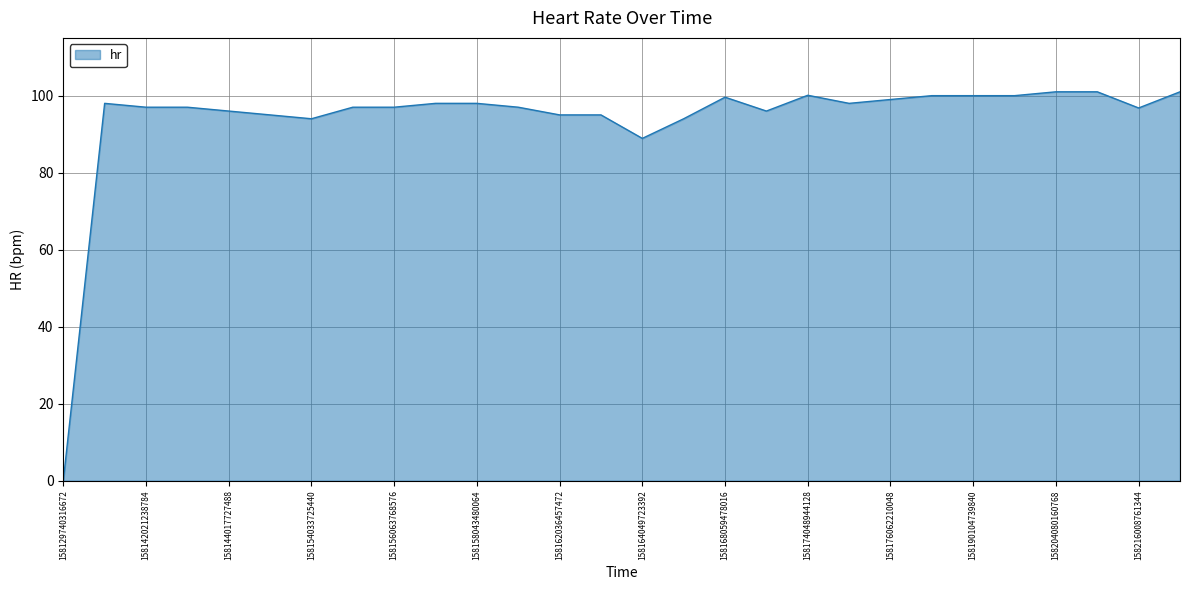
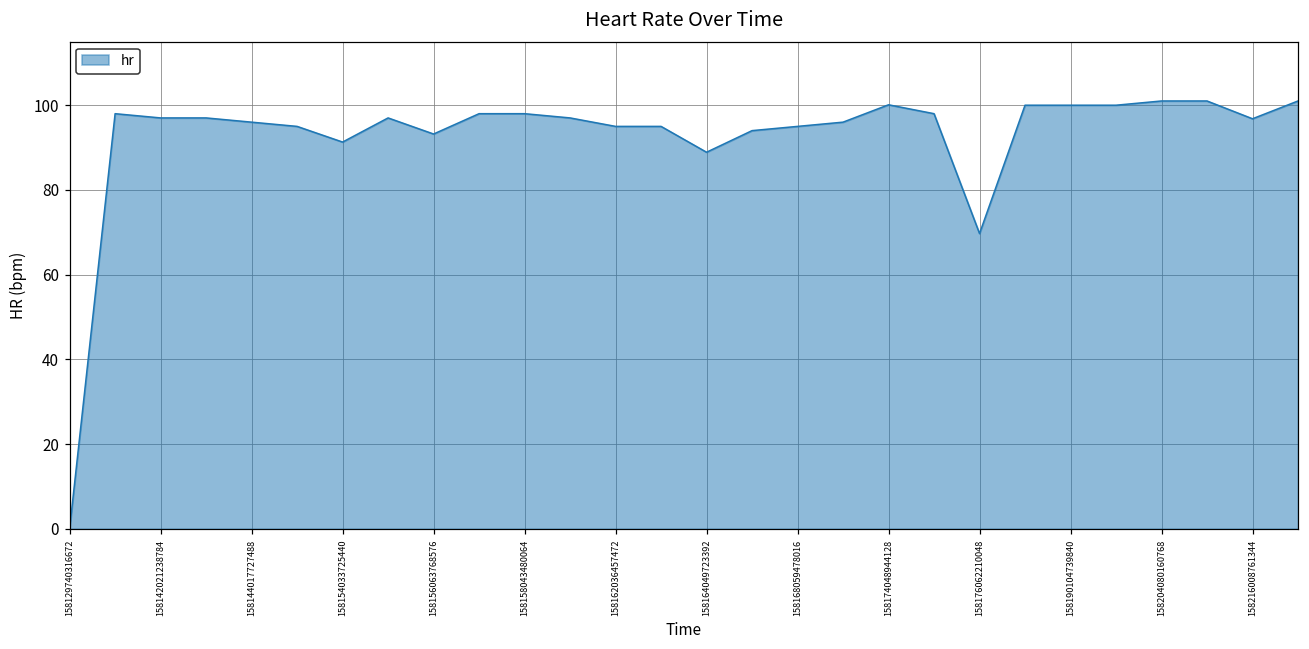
158154033725440: 94 -> 91
158156063768576: 97 -> 93
158168059478016: 100 -> 95
158176062210048: 99 -> 70
